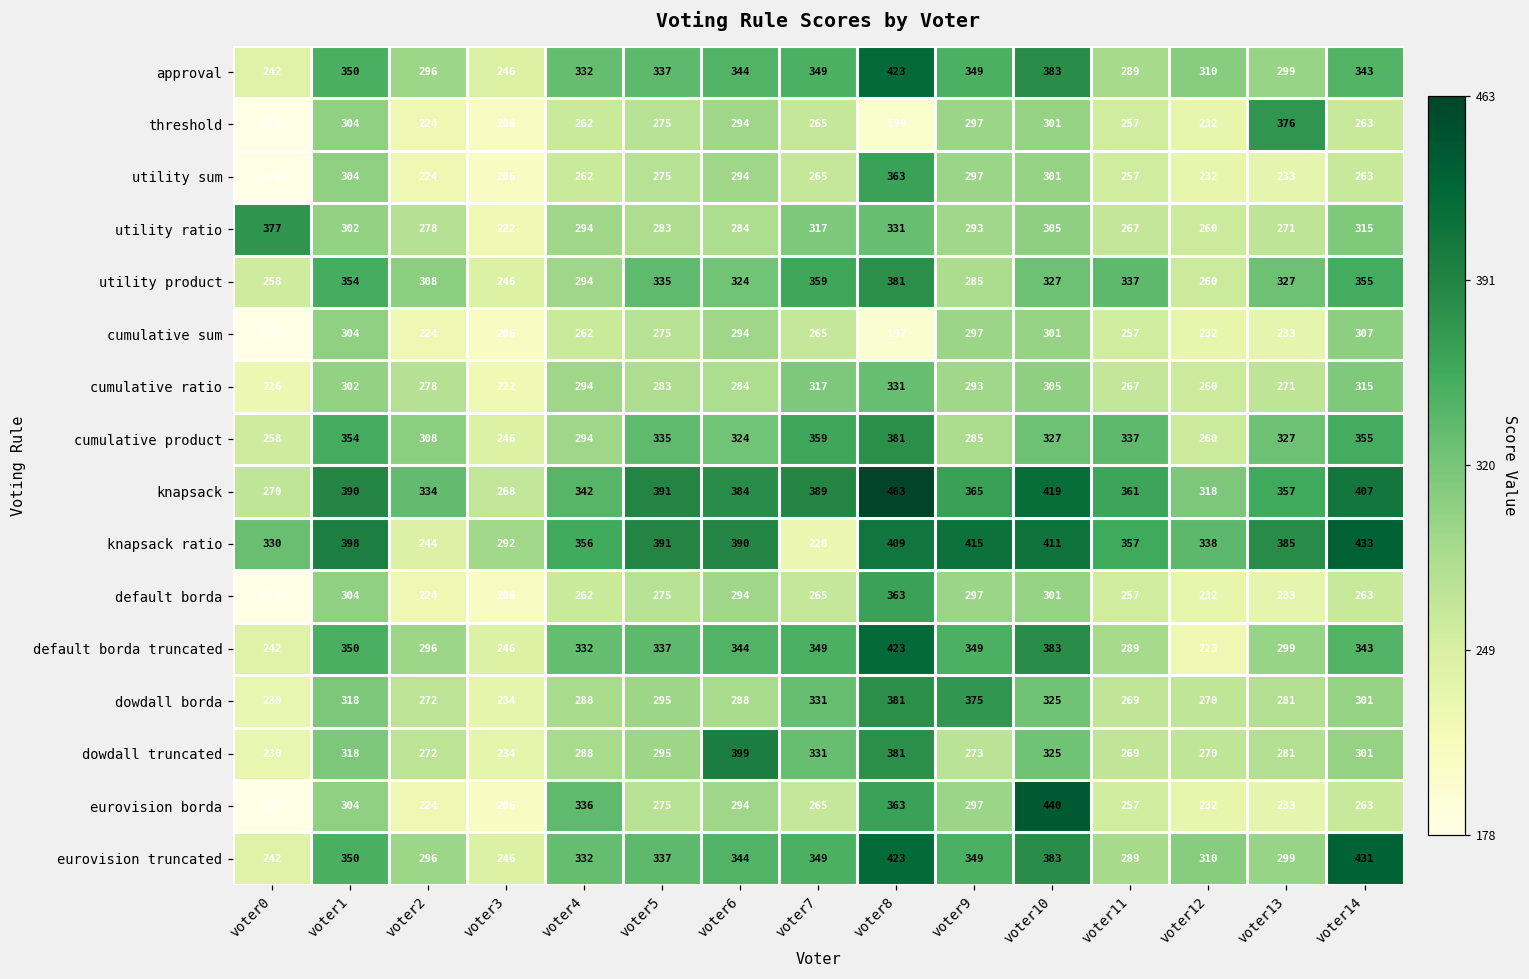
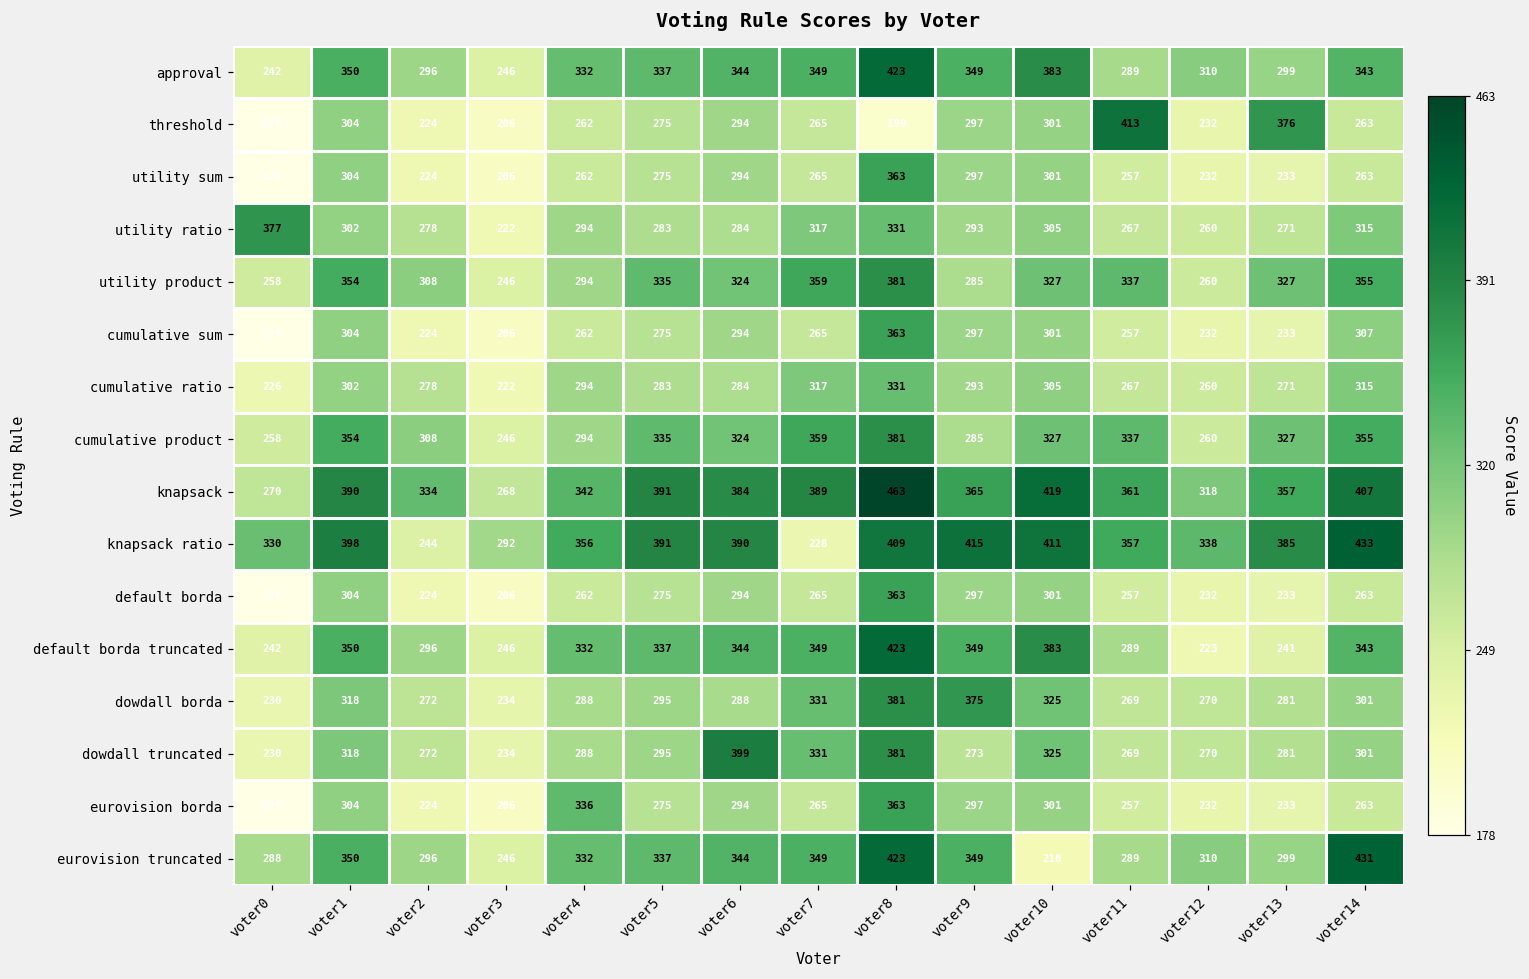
threshold, voter11: 257 -> 413
cumulative sum, voter8: 197 -> 363
default borda truncated, voter13: 299 -> 241
eurovision borda, voter10: 440 -> 301
eurovision truncated, voter0: 242 -> 288
eurovision truncated, voter10: 383 -> 218
